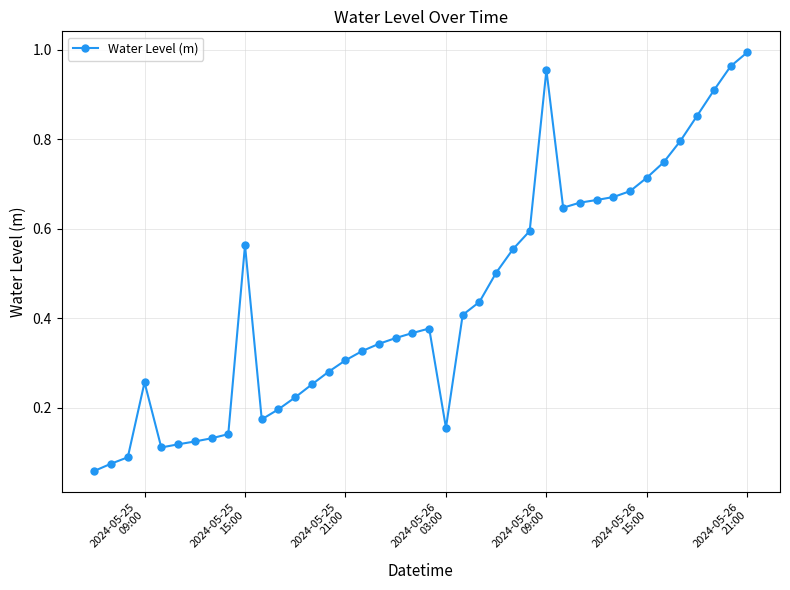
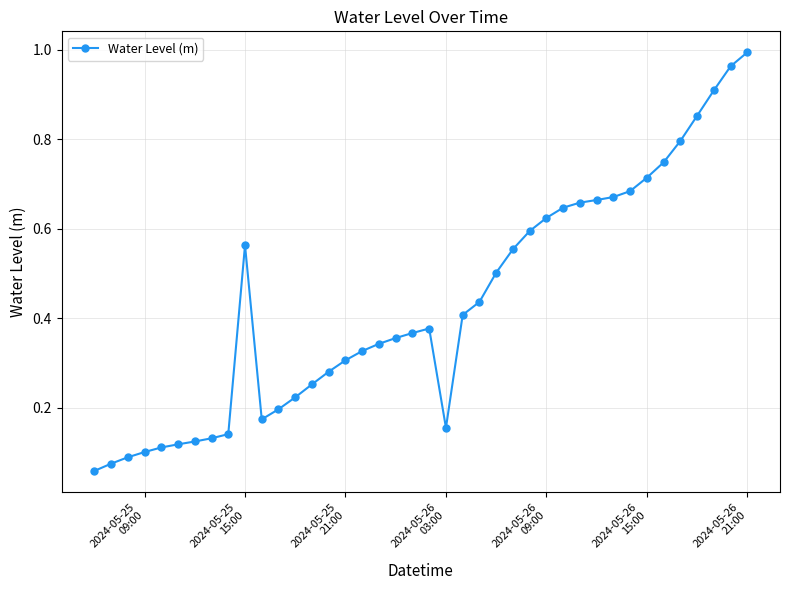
2024-05-25 09:00: 0.26 -> 0.10
2024-05-26 09:00: 0.95 -> 0.62
